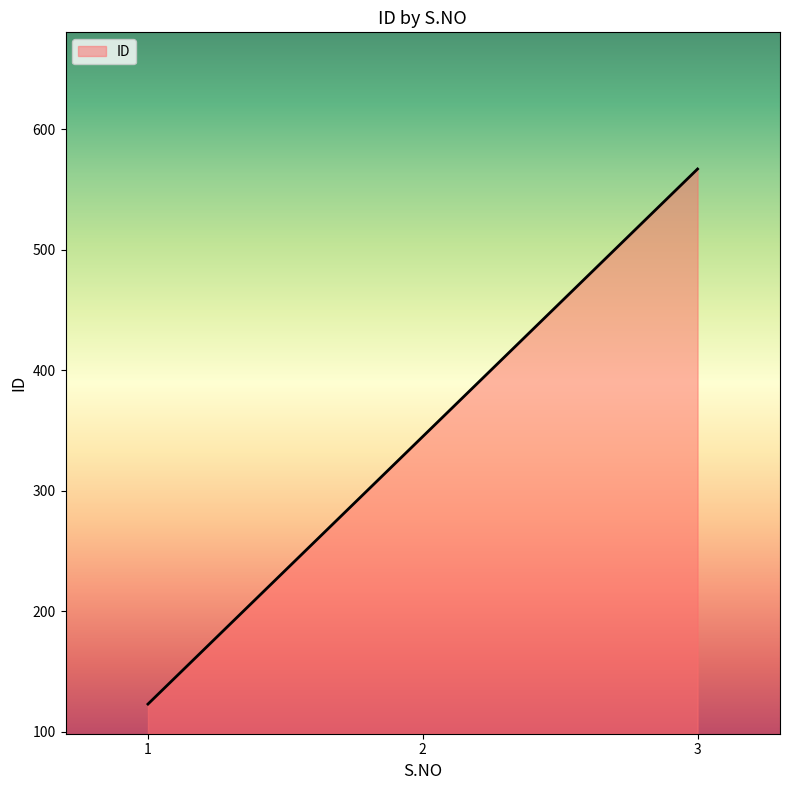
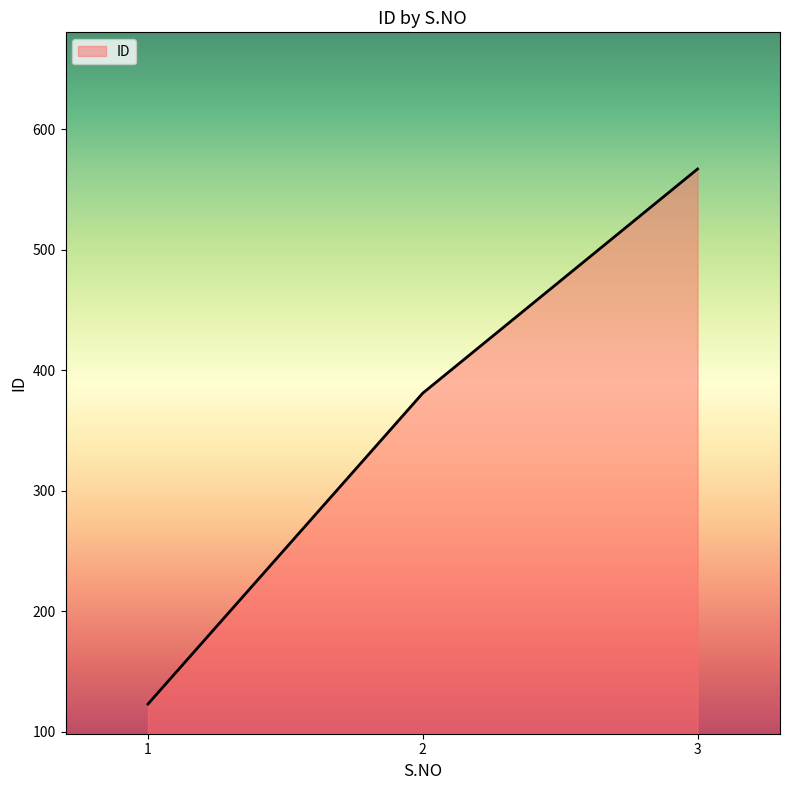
2: 345 -> 381
